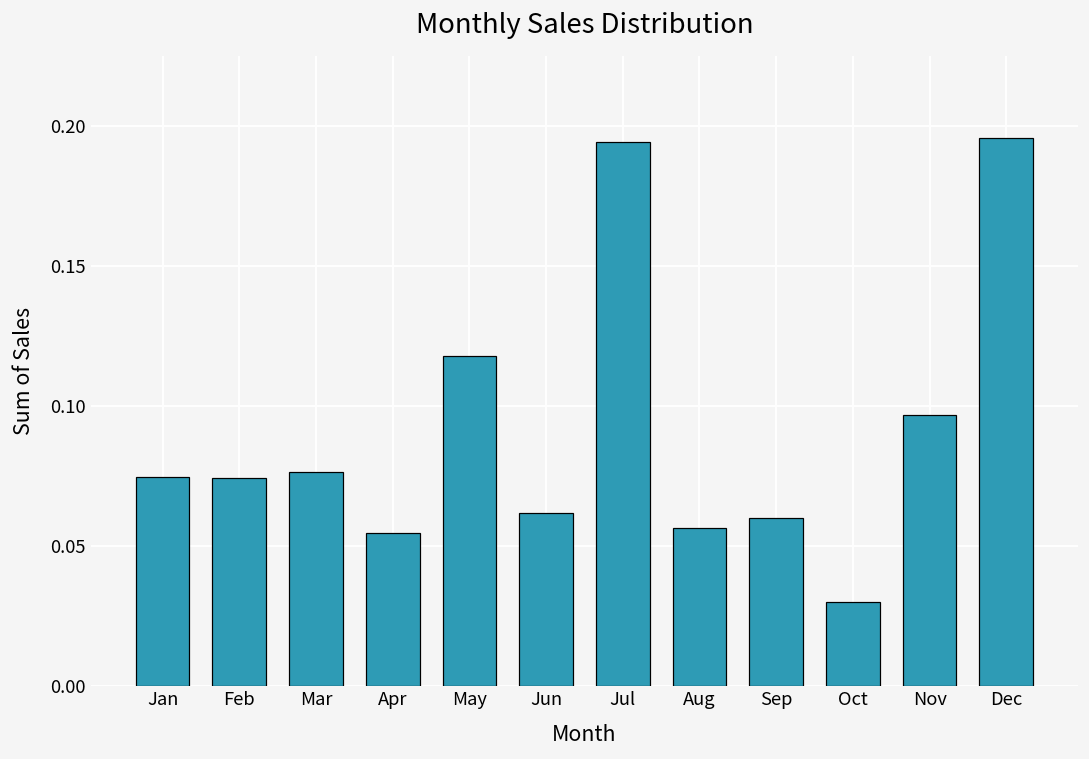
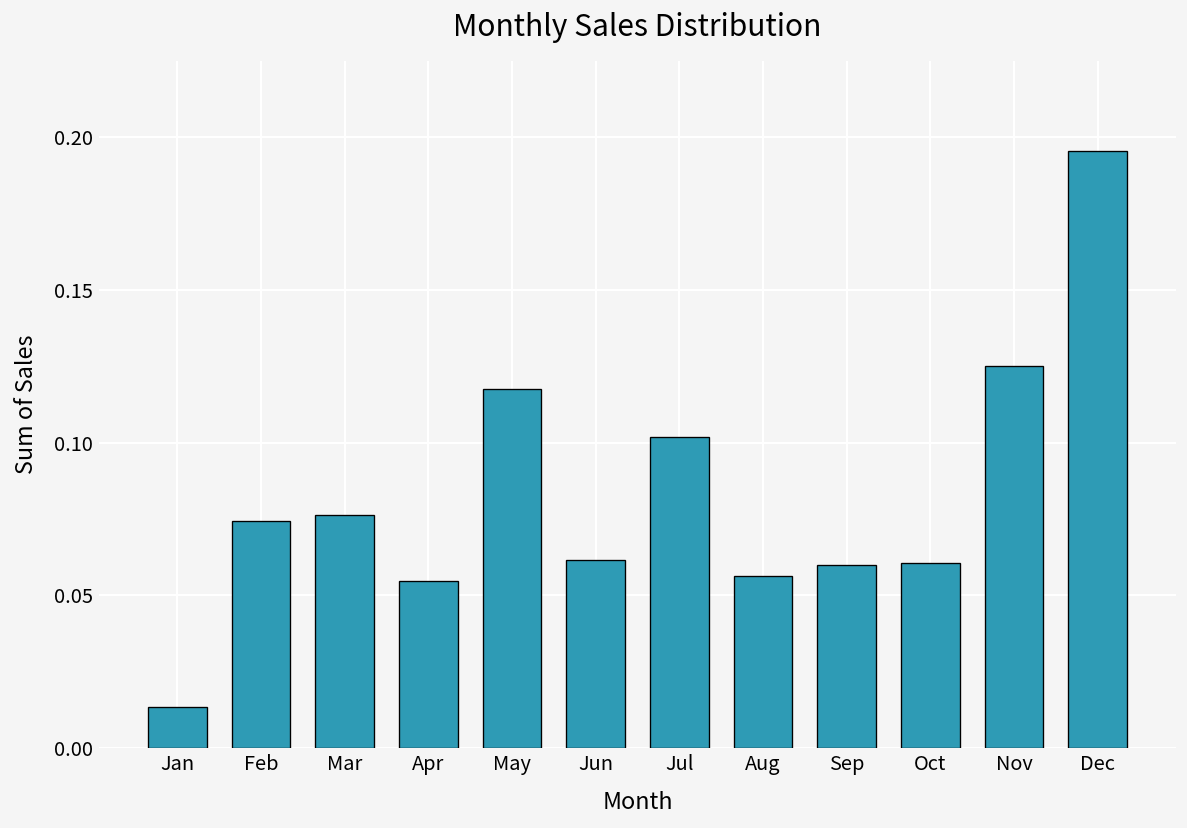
Jan: 0.074 -> 0.014
Jul: 0.194 -> 0.102
Oct: 0.030 -> 0.061
Nov: 0.097 -> 0.125
